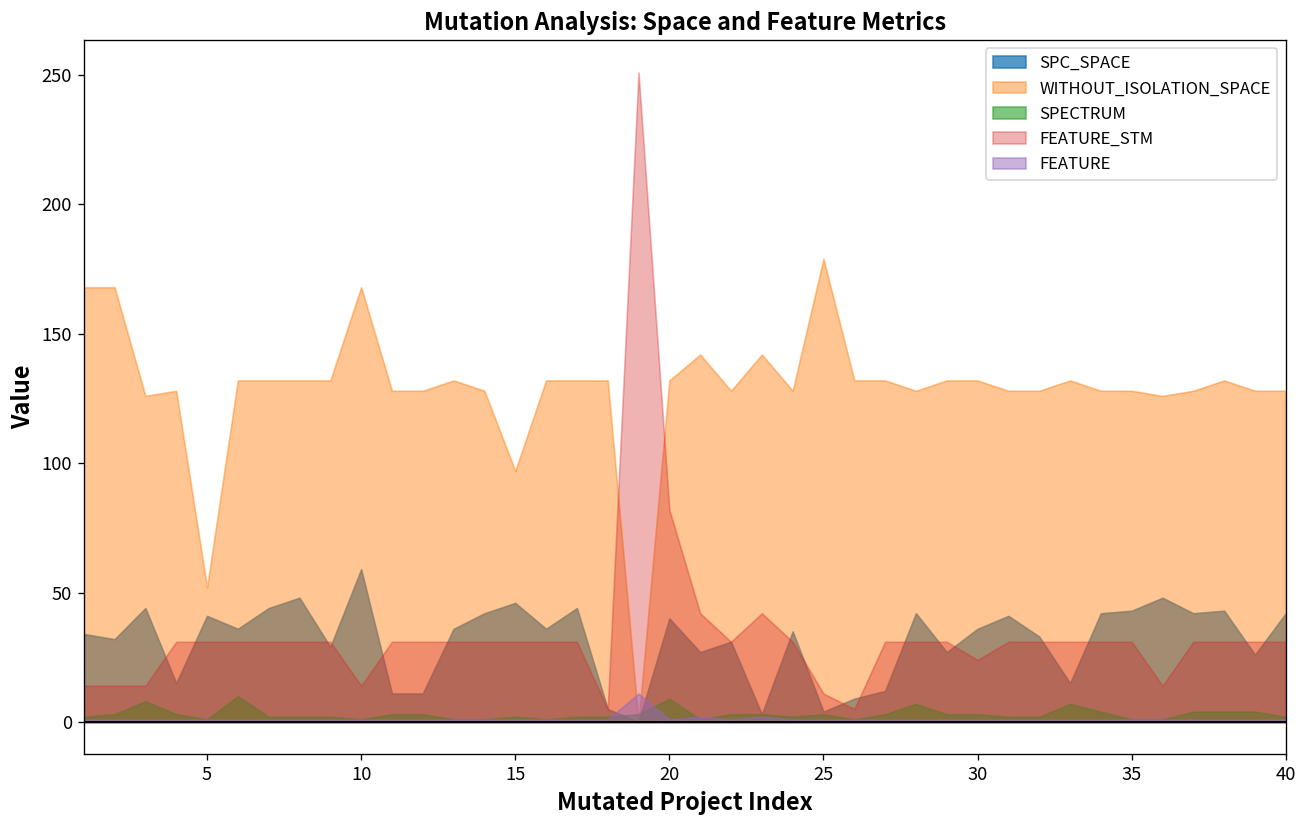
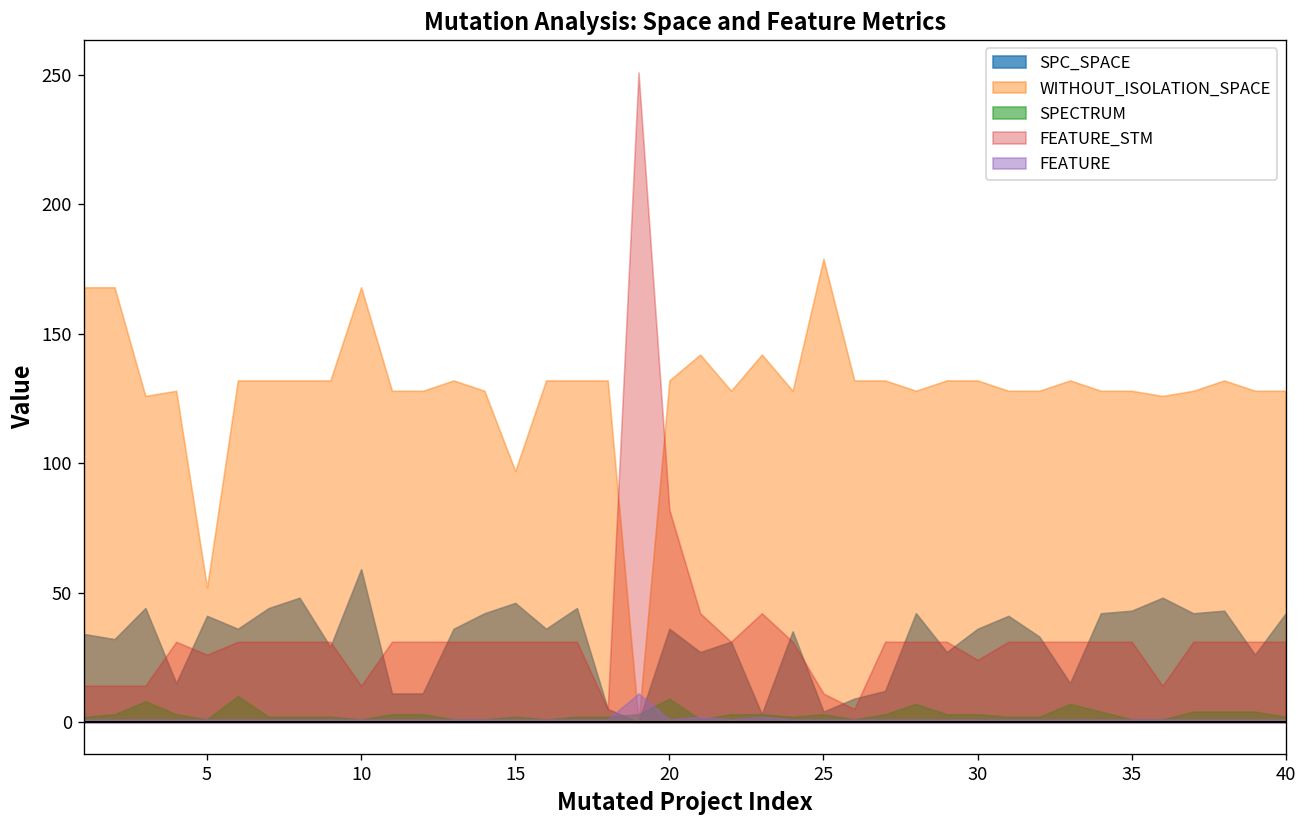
FEATURE_STM, 5: 31 -> 26
SPC_SPACE, 20: 40 -> 36
